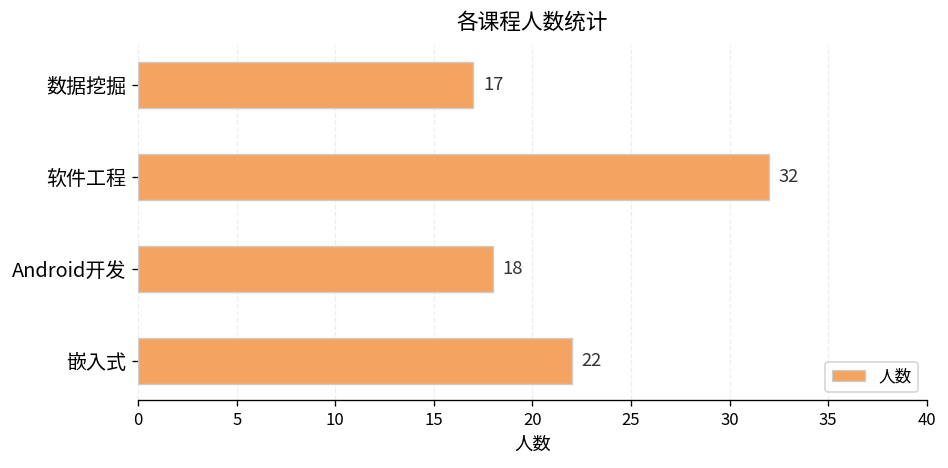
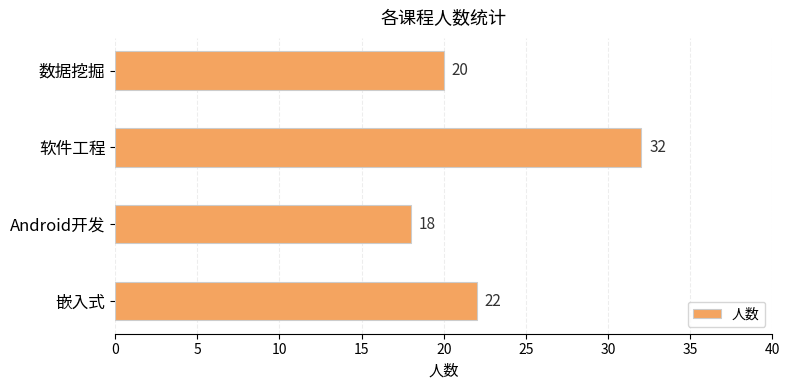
数据挖掘: 17 -> 20
